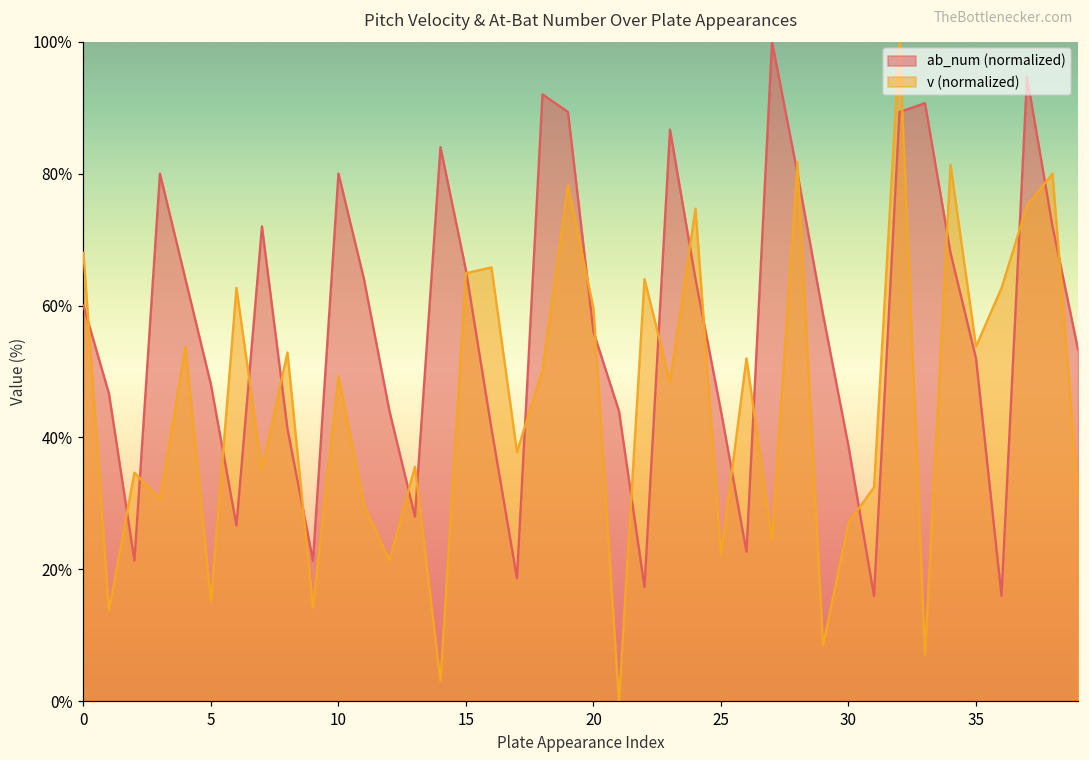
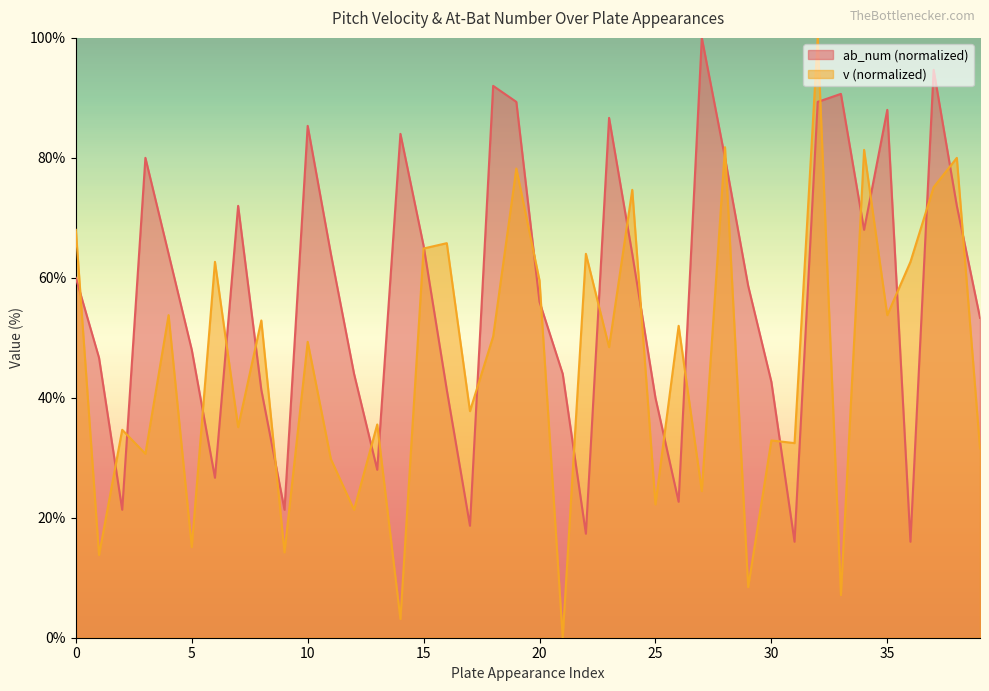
ab_num (normalized), 10: 80% -> 85%
ab_num (normalized), 25: 44% -> 40%
ab_num (normalized), 30: 39% -> 43%
v (normalized), 30: 27% -> 33%
ab_num (normalized), 35: 52% -> 88%
